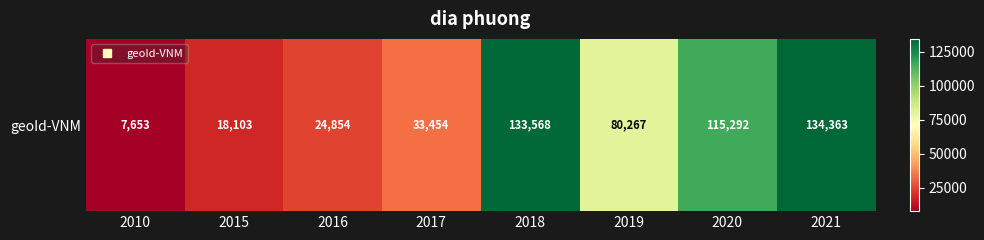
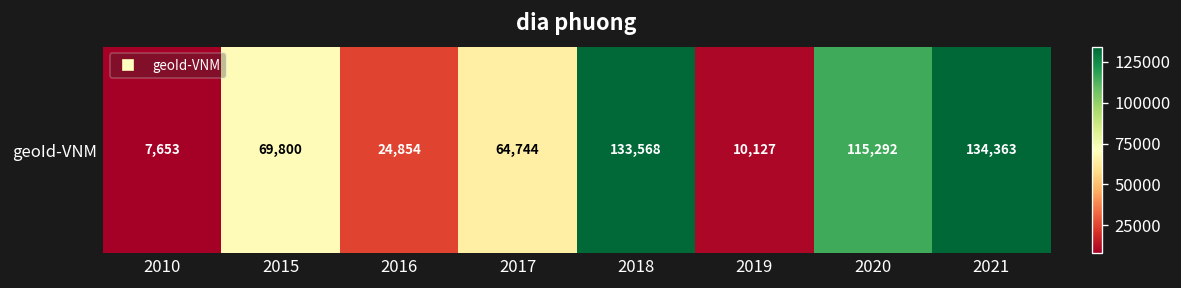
geoId-VNM, 2015: 18,103 -> 69,800
geoId-VNM, 2017: 33,454 -> 64,744
geoId-VNM, 2019: 80,267 -> 10,127
